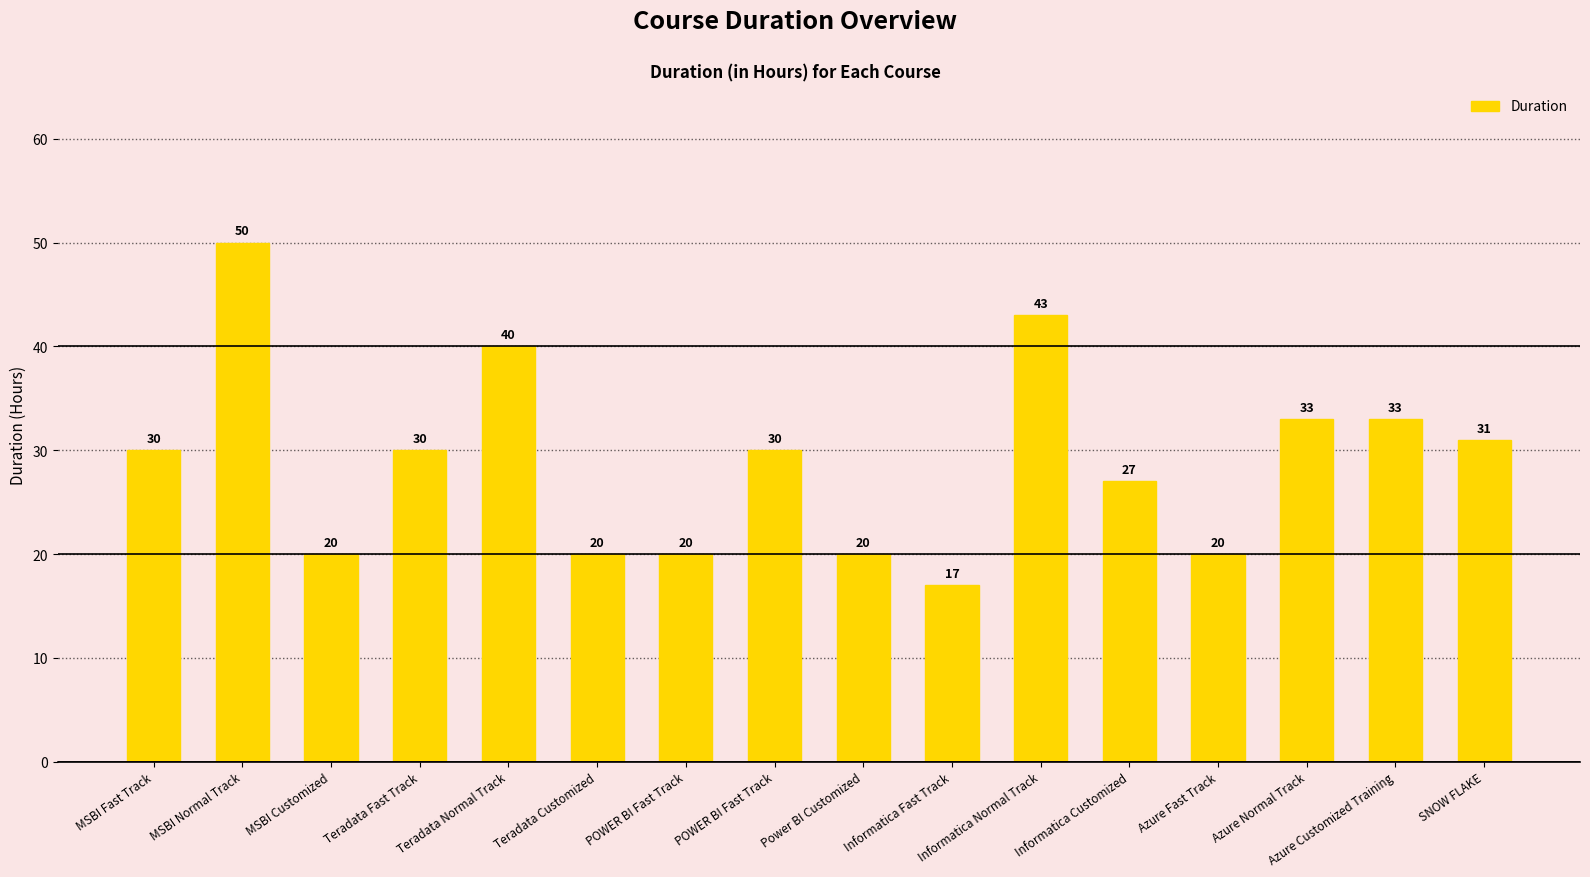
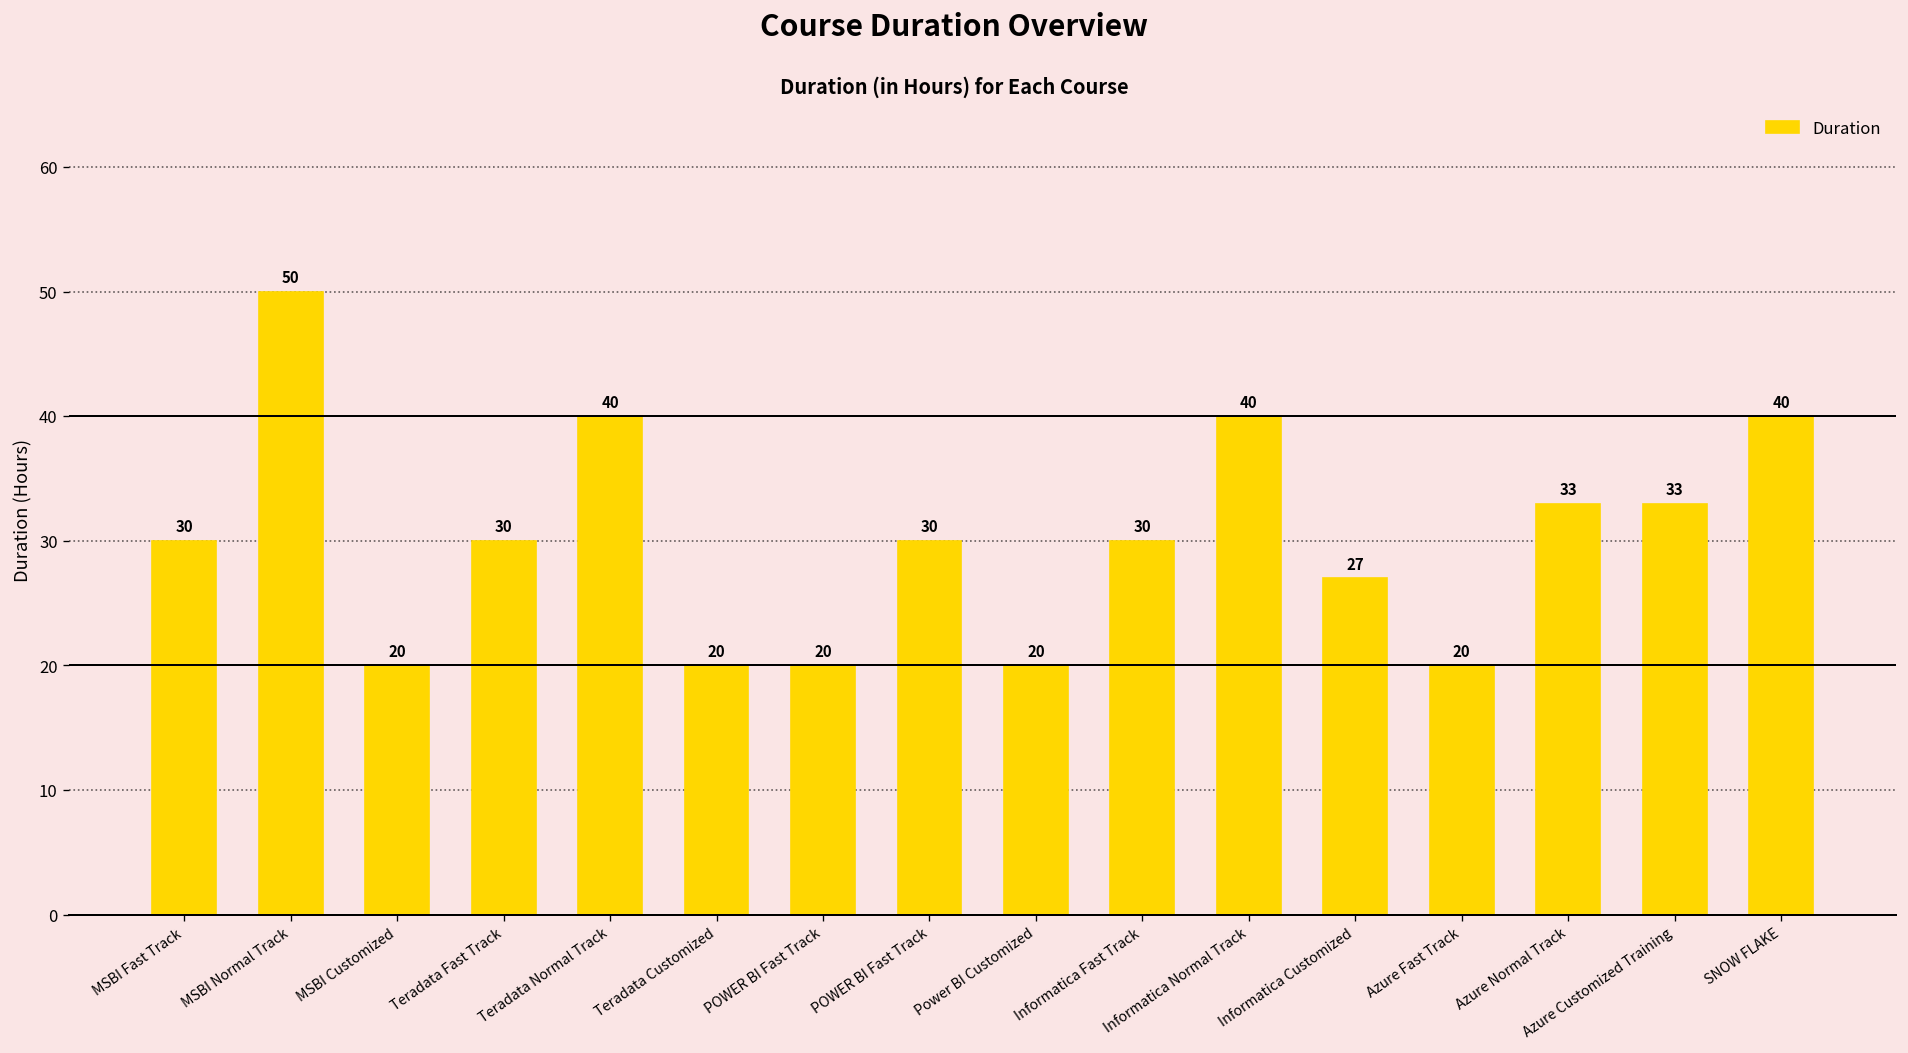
Informatica Fast Track: 17 -> 30
Informatica Normal Track: 43 -> 40
SNOW FLAKE: 31 -> 40
